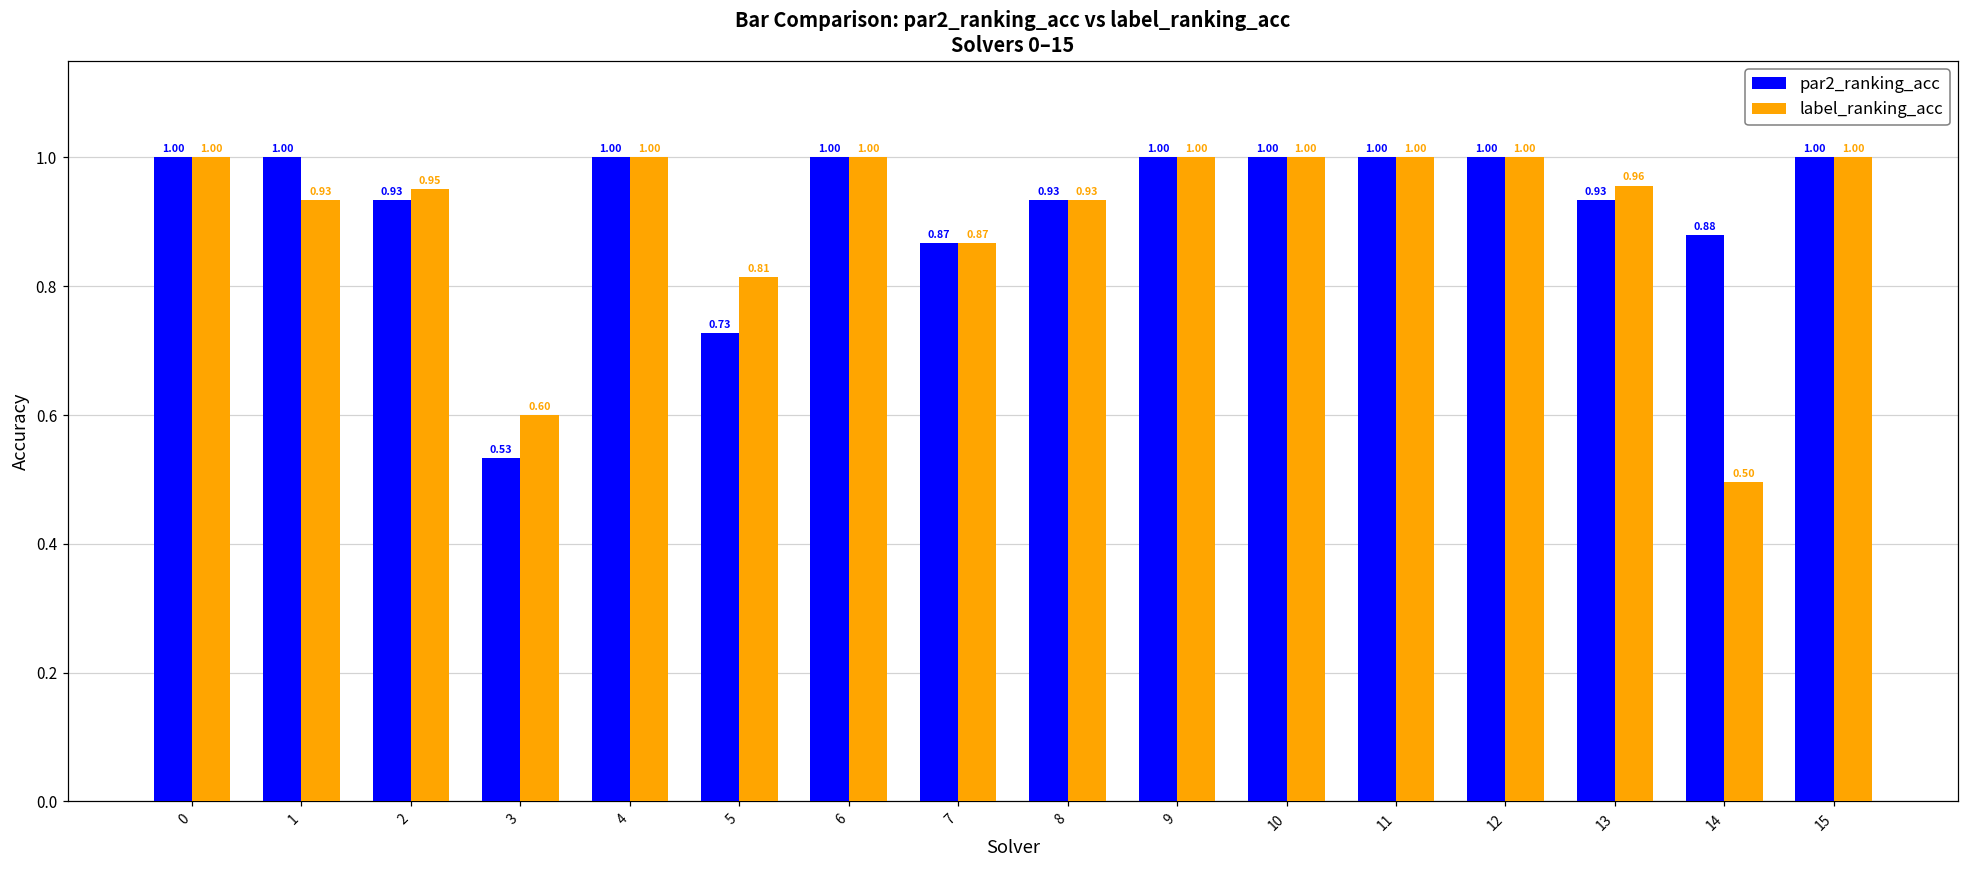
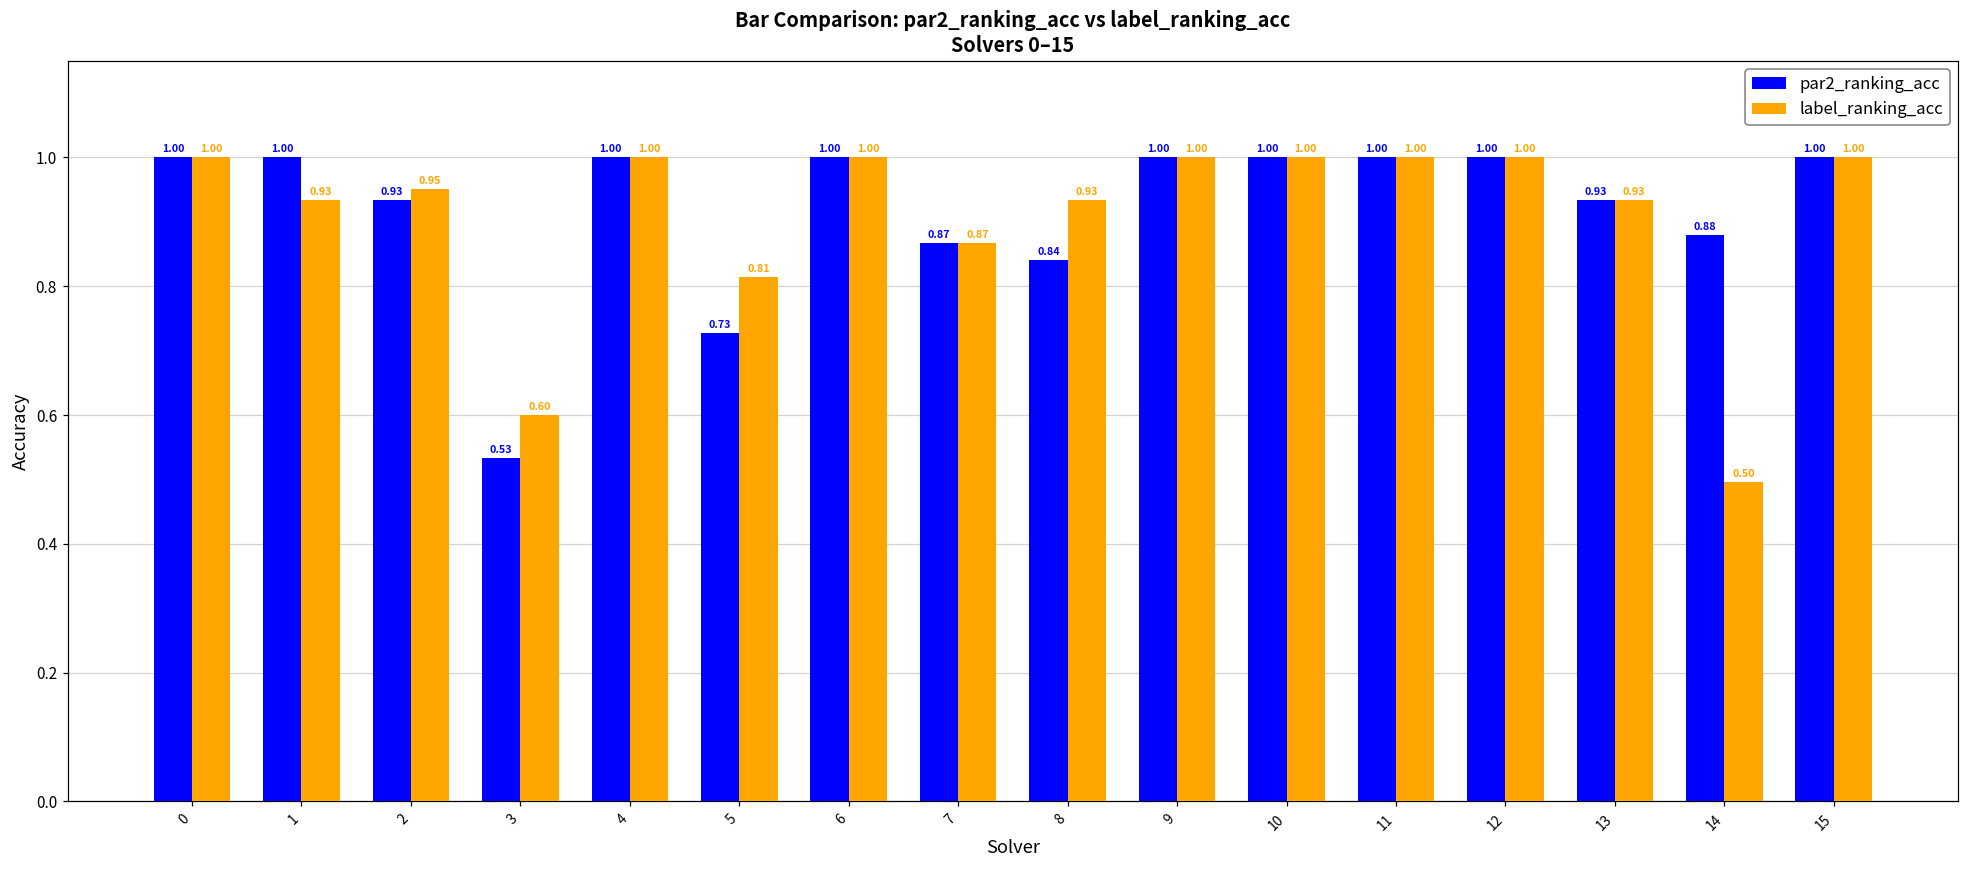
par2_ranking_acc, 8: 0.93 -> 0.84
label_ranking_acc, 13: 0.96 -> 0.93
